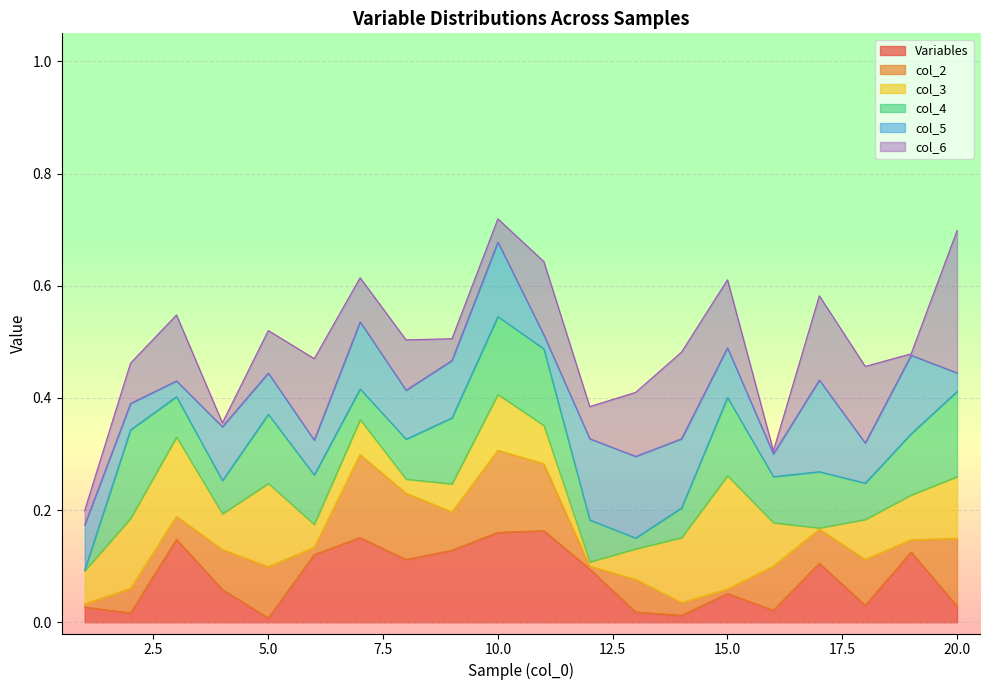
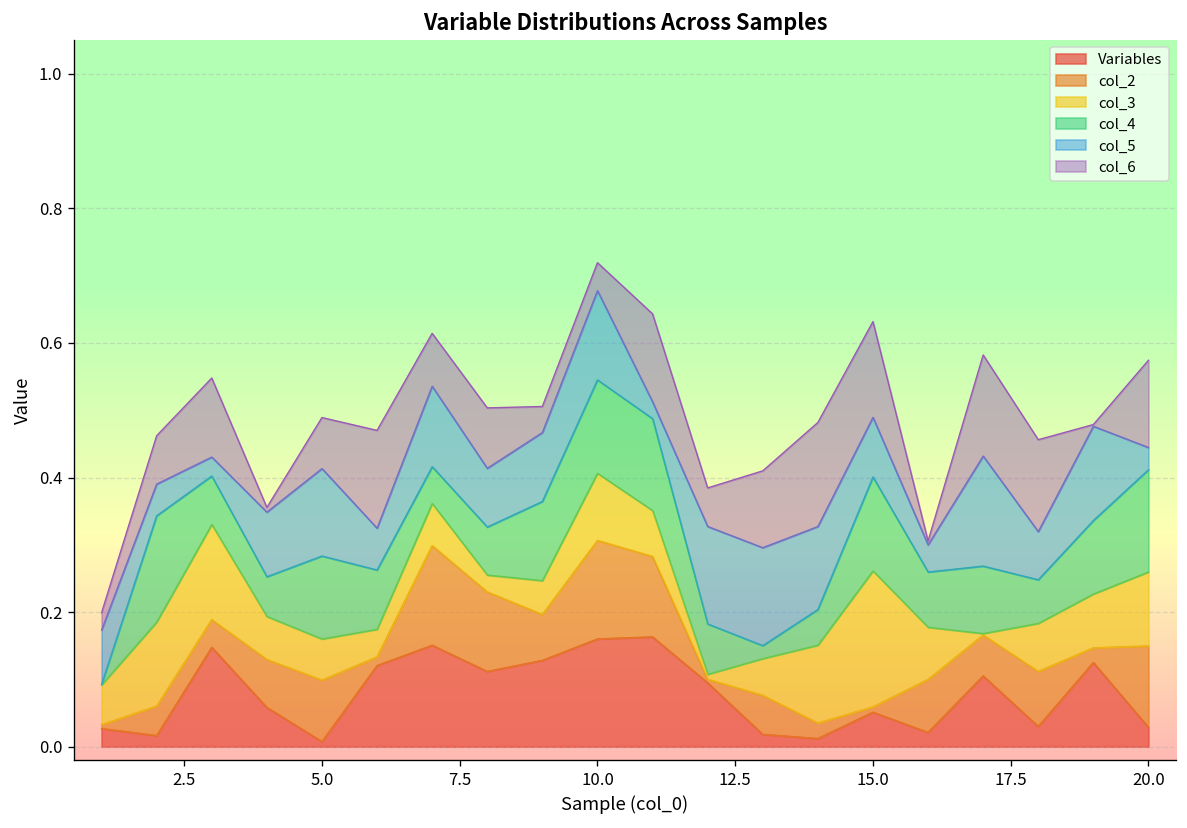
col_3, 5.0: 0.15 -> 0.06
col_5, 5.0: 0.07 -> 0.13
col_6, 15.0: 0.12 -> 0.14
col_6, 20.0: 0.25 -> 0.13
